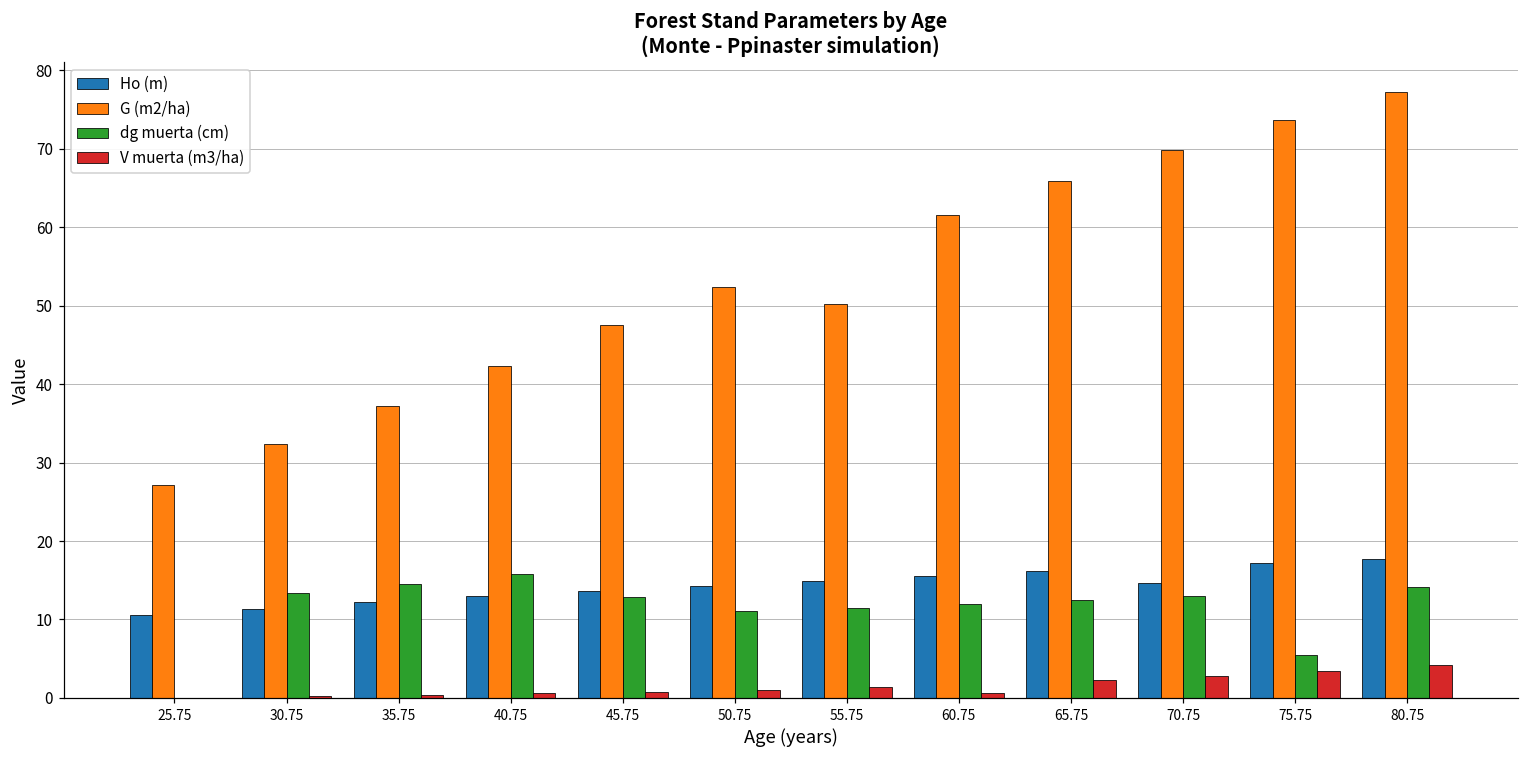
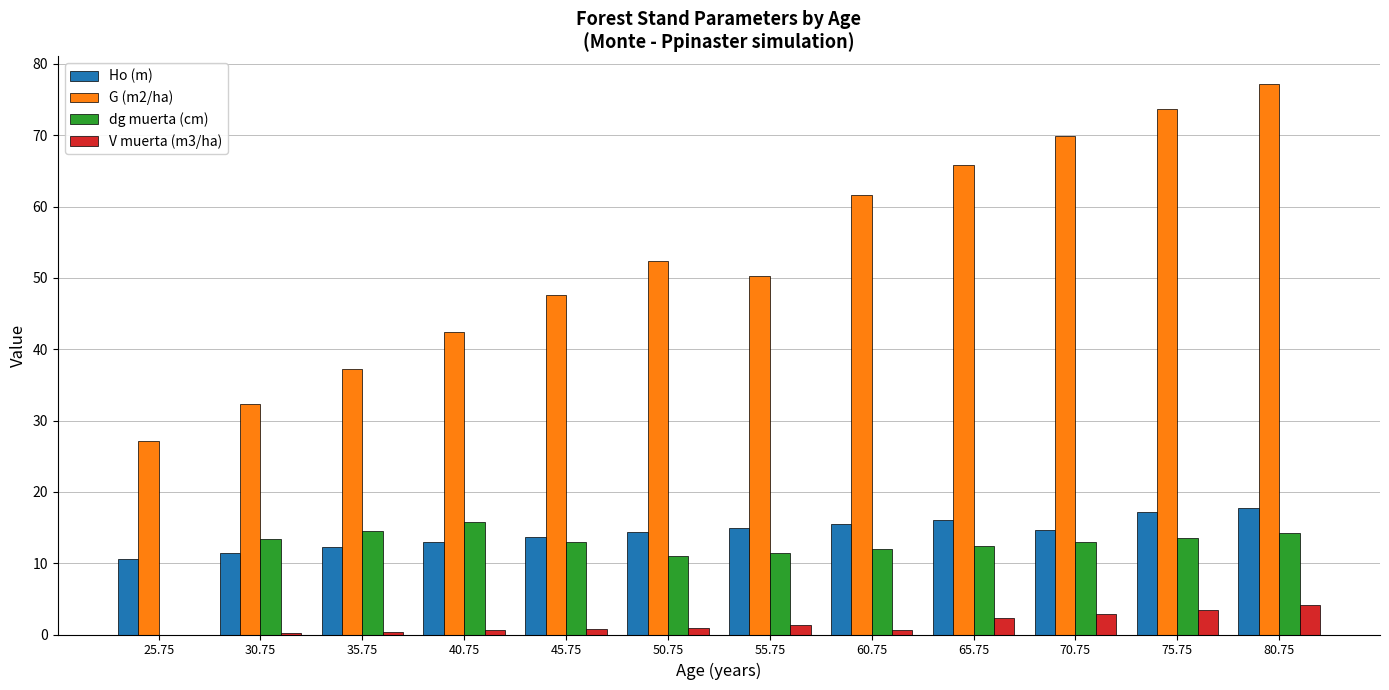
dg muerta (cm), 75.75: 5 -> 14
